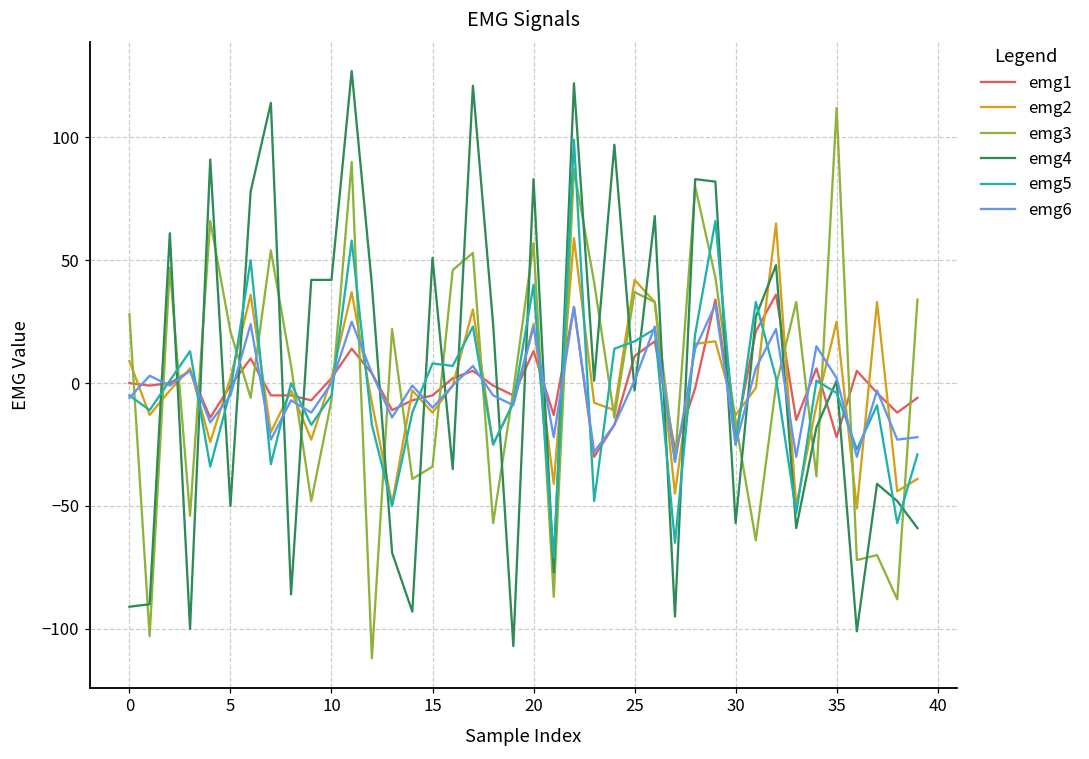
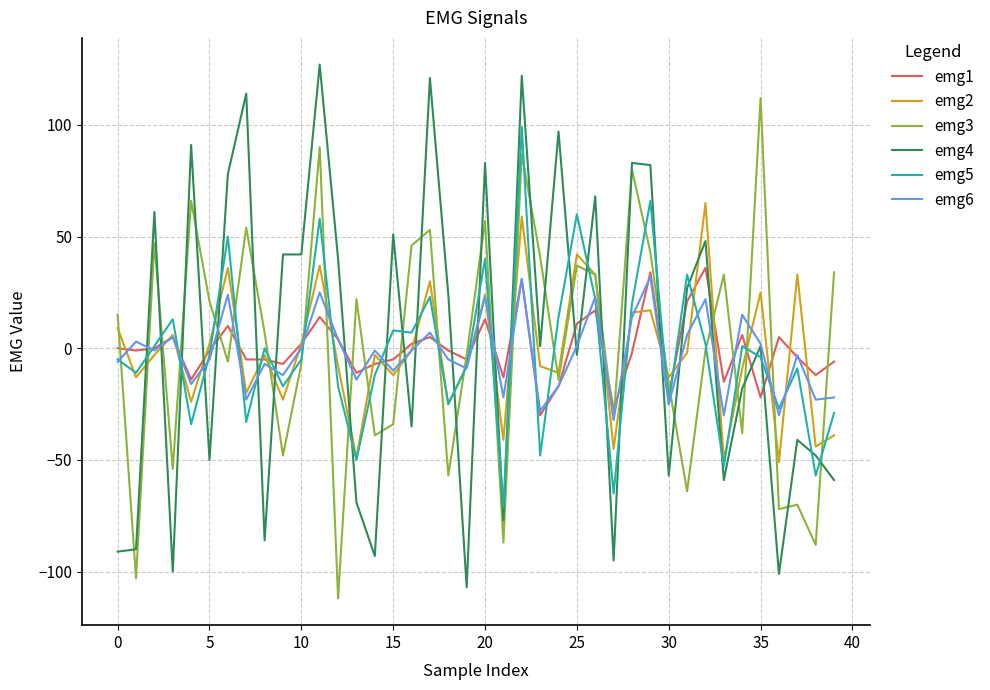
emg3, 0: 28 -> 15
emg5, 25: 17 -> 60
